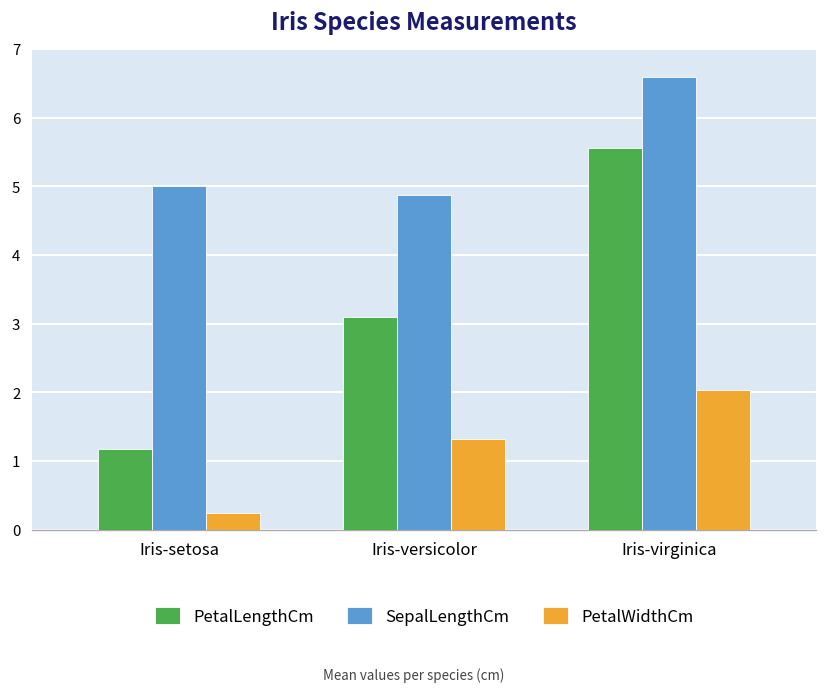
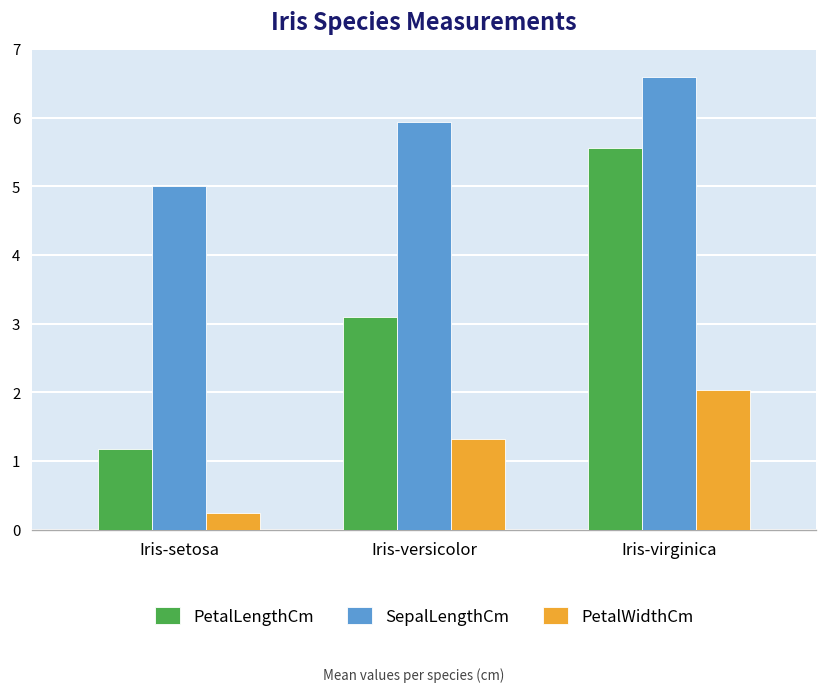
SepalLengthCm, Iris-versicolor: 4.9 -> 5.9
